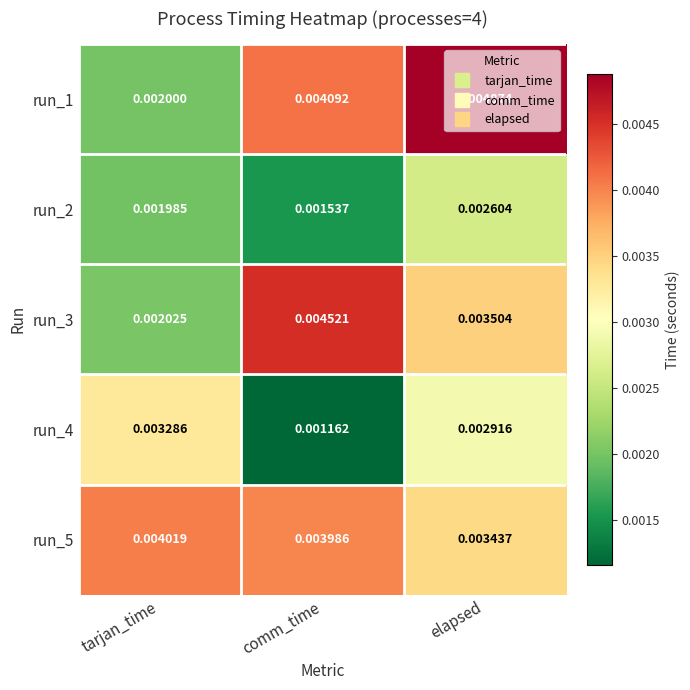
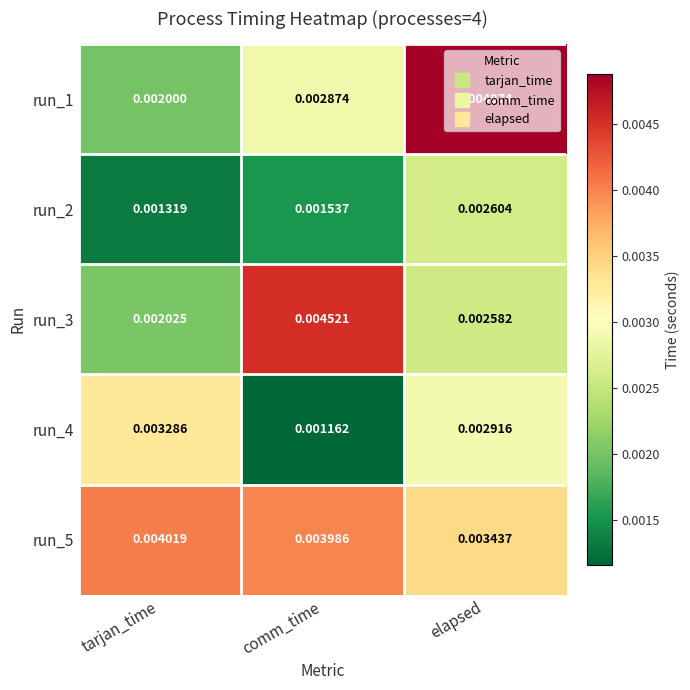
run_1, comm_time: 0.004092 -> 0.002874
run_2, tarjan_time: 0.001985 -> 0.001319
run_3, elapsed: 0.003504 -> 0.002582
